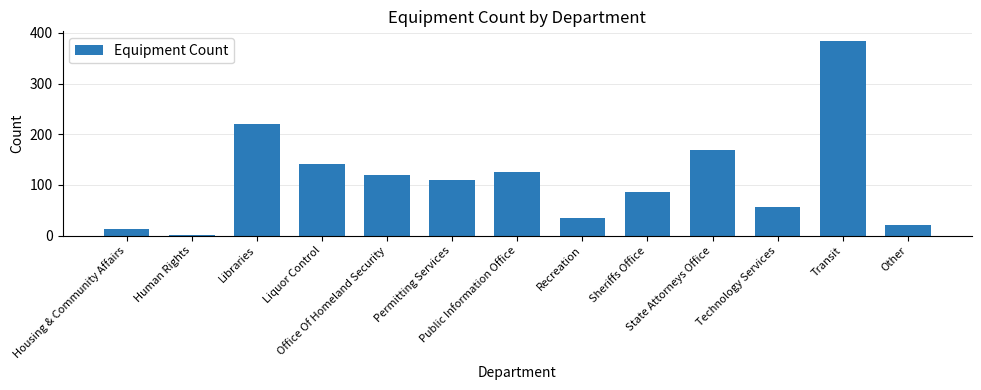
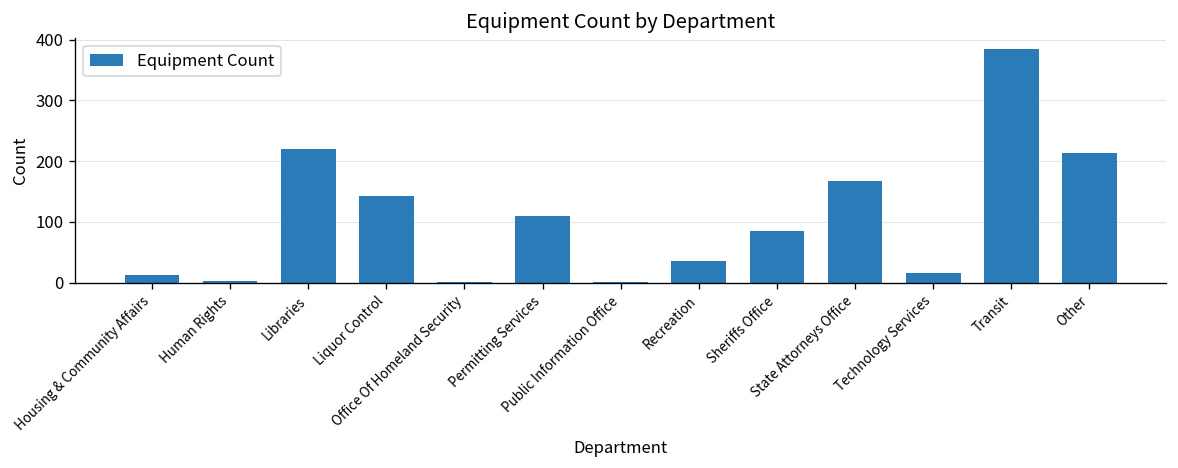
Office Of Homeland Security: 120 -> 0
Public Information Office: 130 -> 0
Technology Services: 60 -> 20
Other: 20 -> 210
